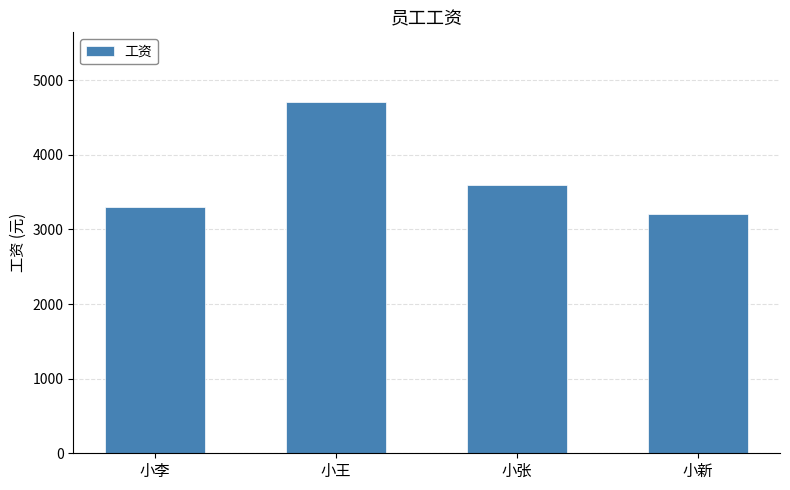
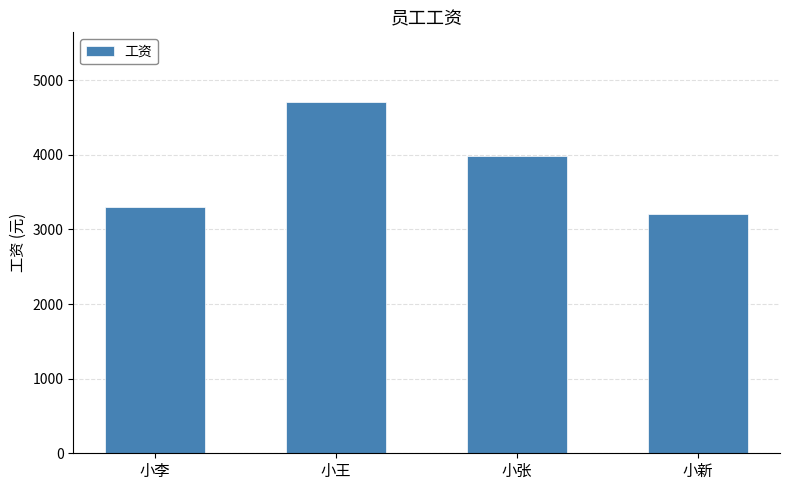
小张: 3600 -> 4000
